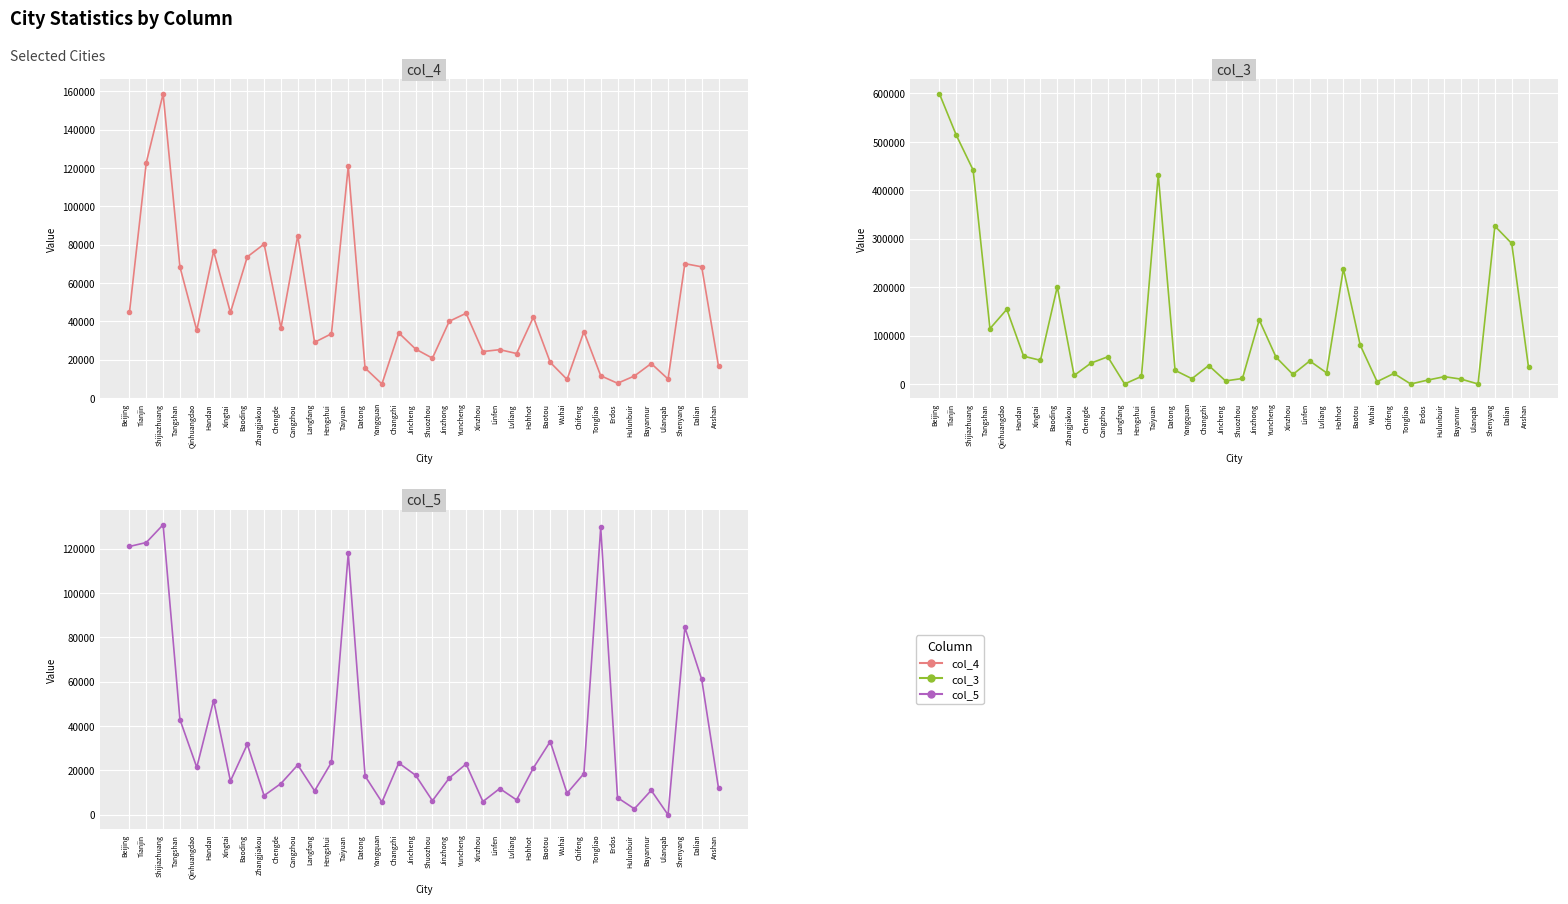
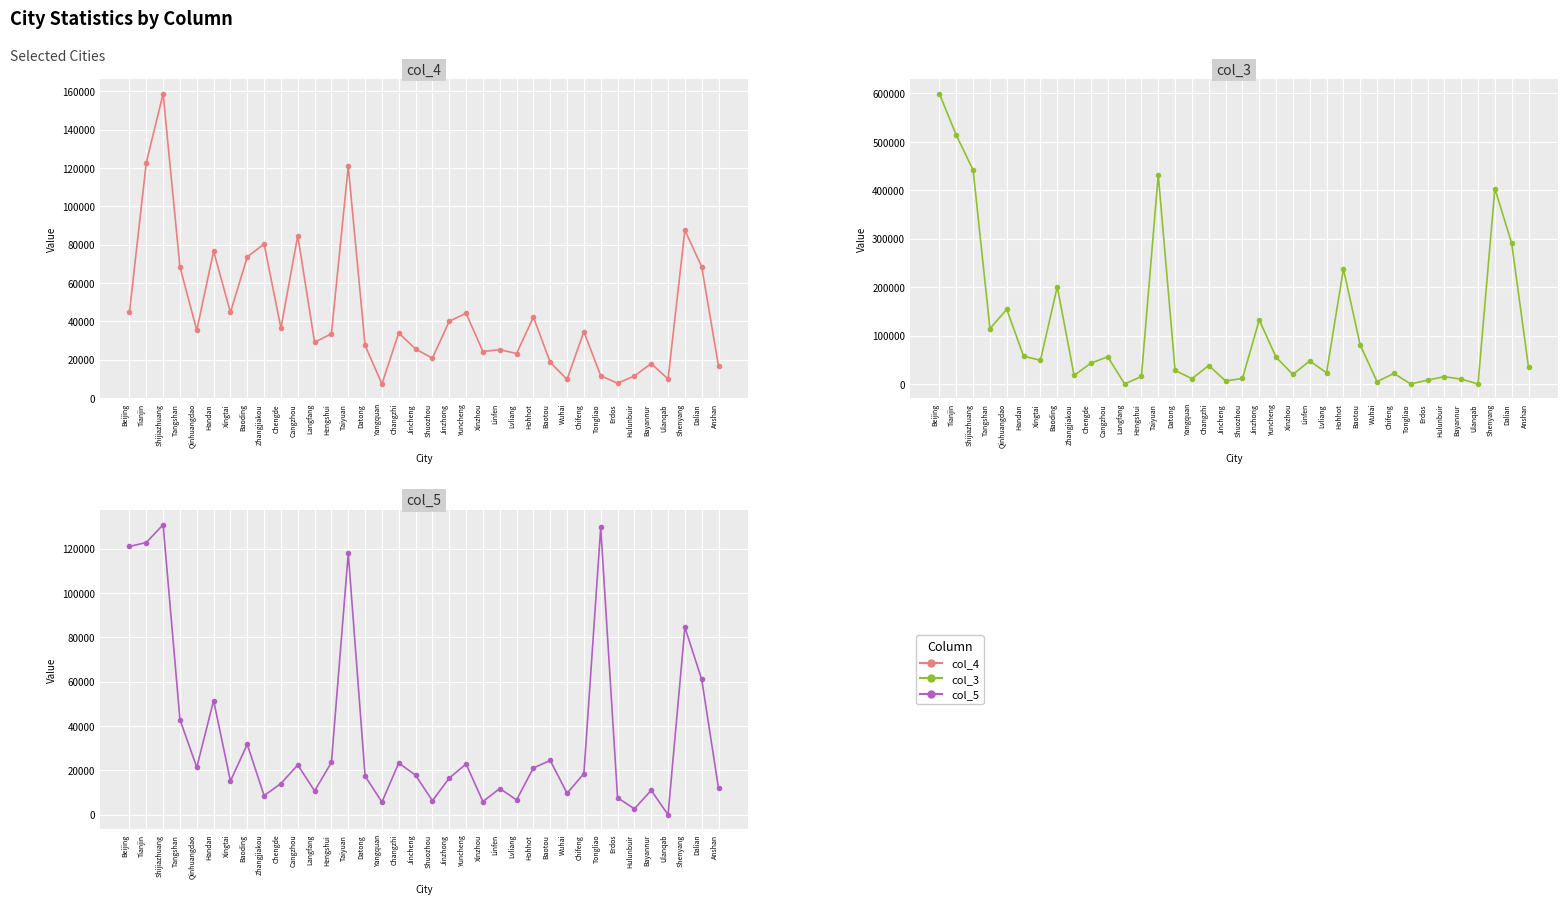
col_4, Datong: 16000 -> 27000
col_4, Shenyang: 70000 -> 88000
col_3, Shenyang: 330000 -> 400000
col_5, Baotou: 33000 -> 25000
